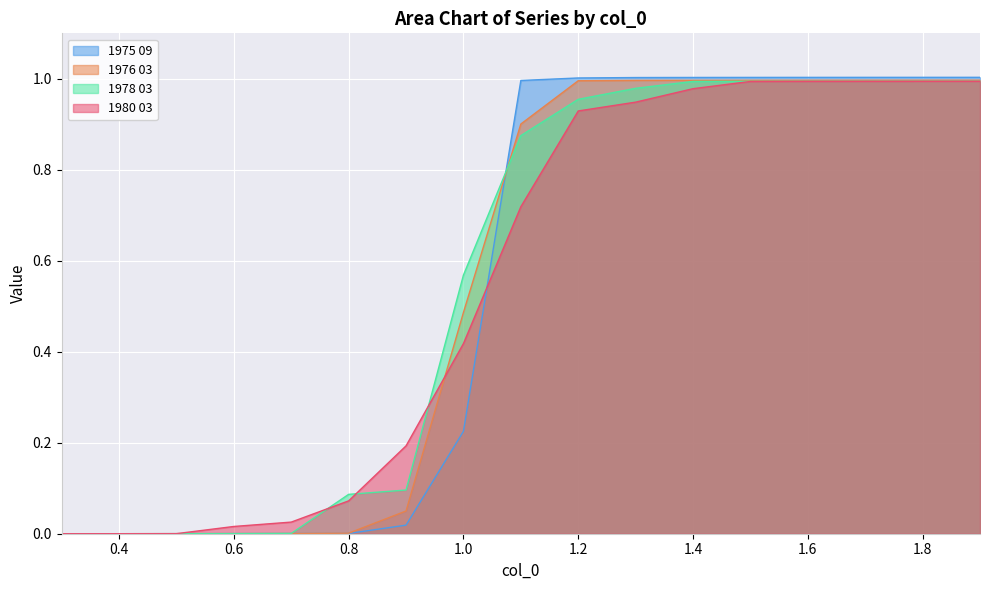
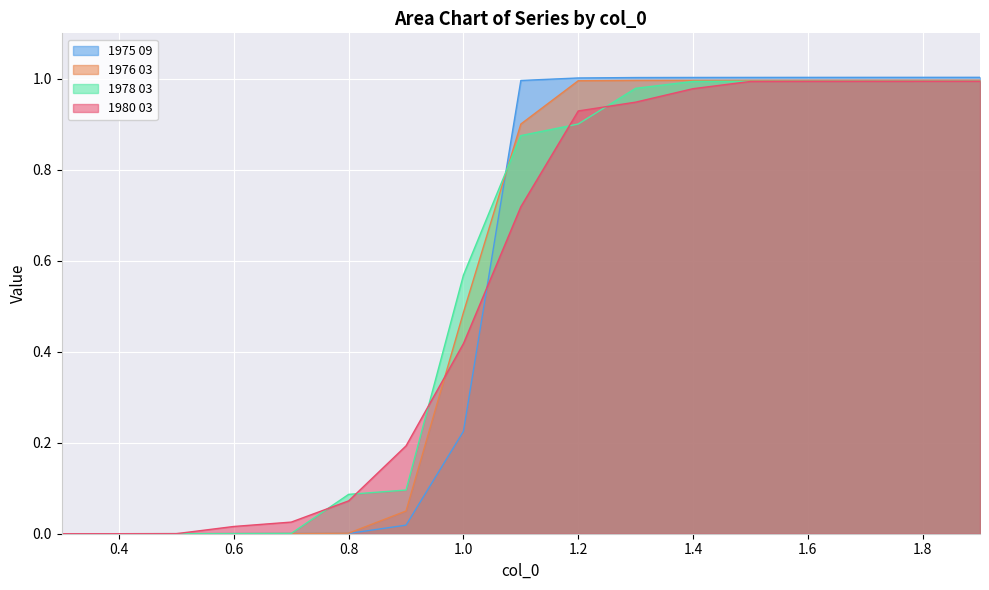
1978 03, 1.2: 0.95 -> 0.90
